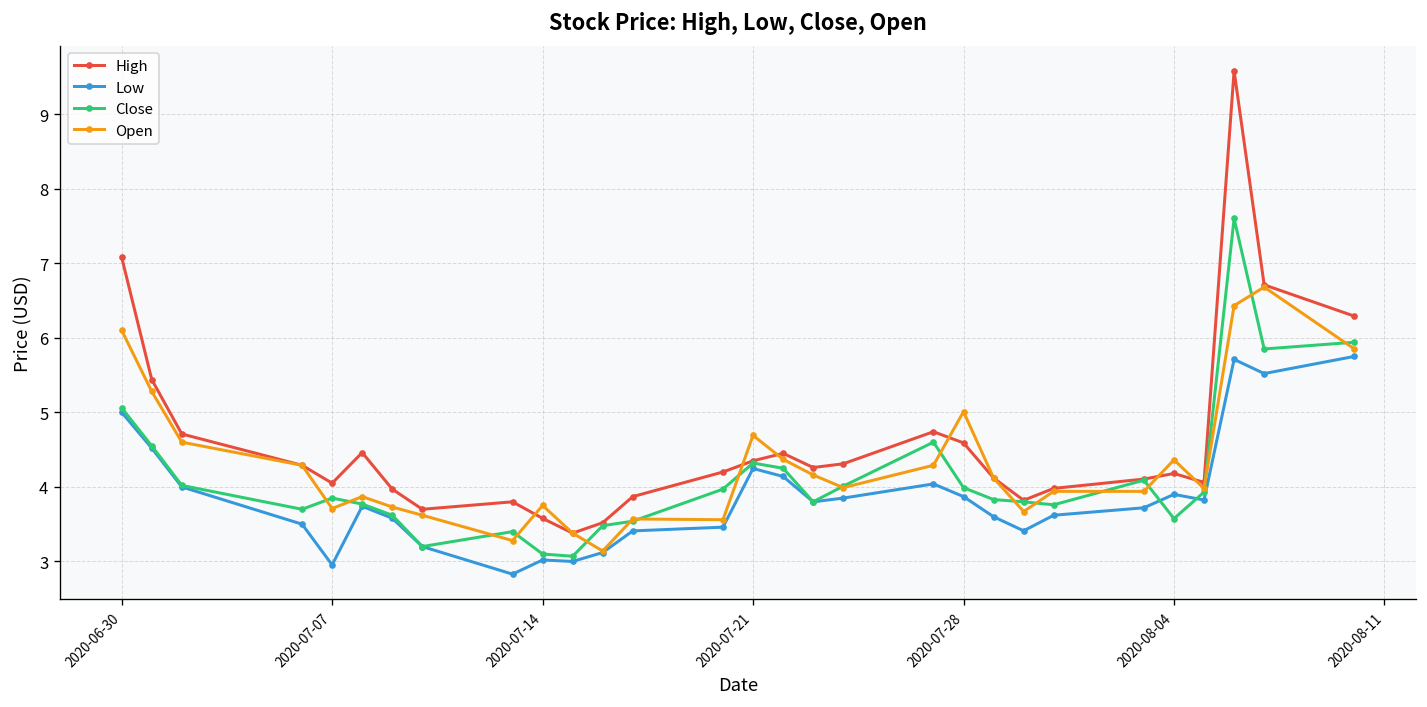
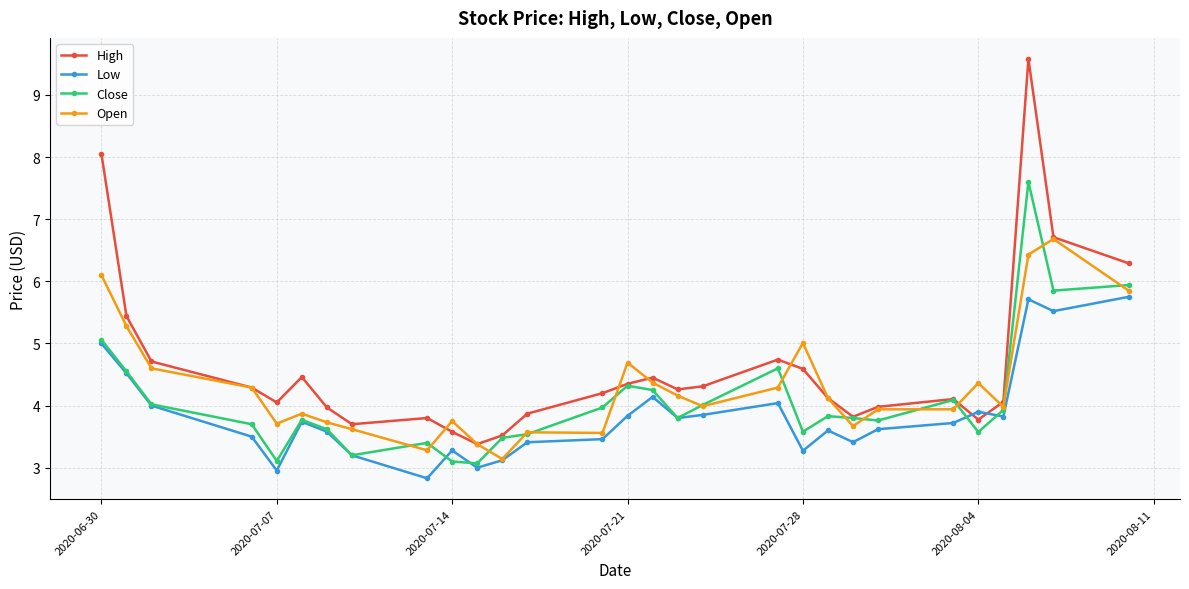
High, 2020-06-30: 7.1 -> 8.1
Close, 2020-07-07: 3.8 -> 3.1
Low, 2020-07-14: 3.0 -> 3.3
Low, 2020-07-21: 4.2 -> 3.8
Low, 2020-07-28: 3.9 -> 3.3
Close, 2020-07-28: 4.0 -> 3.6
High, 2020-08-04: 4.2 -> 3.8
